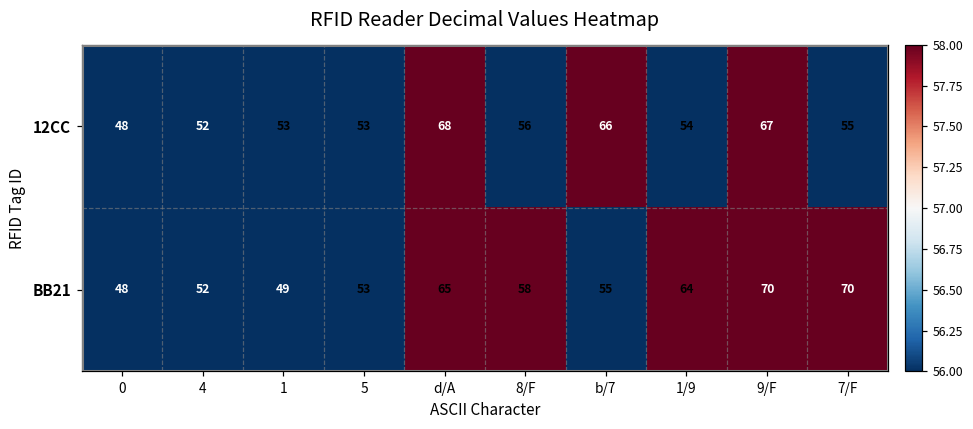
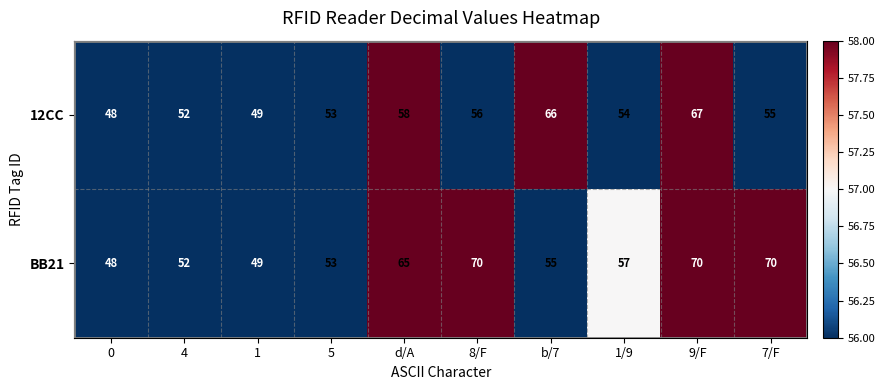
12CC, 1: 53 -> 49
12CC, d/A: 68 -> 58
BB21, 8/F: 58 -> 70
BB21, 1/9: 64 -> 57
